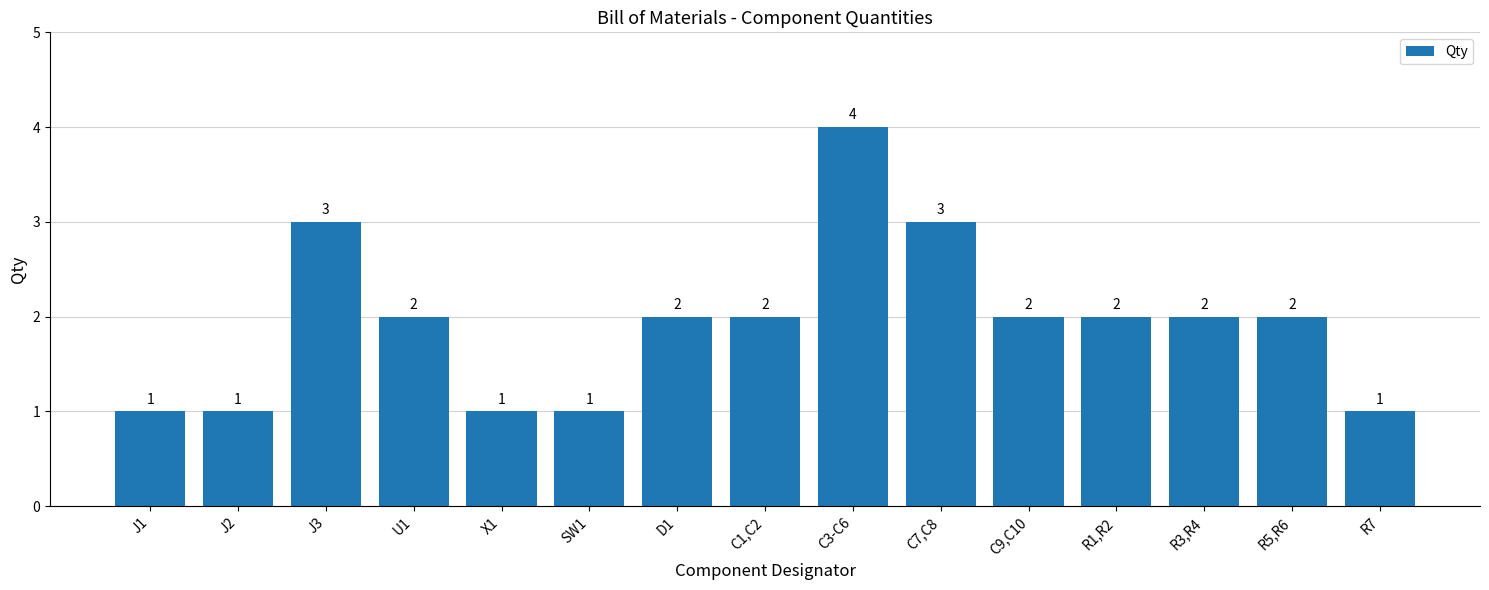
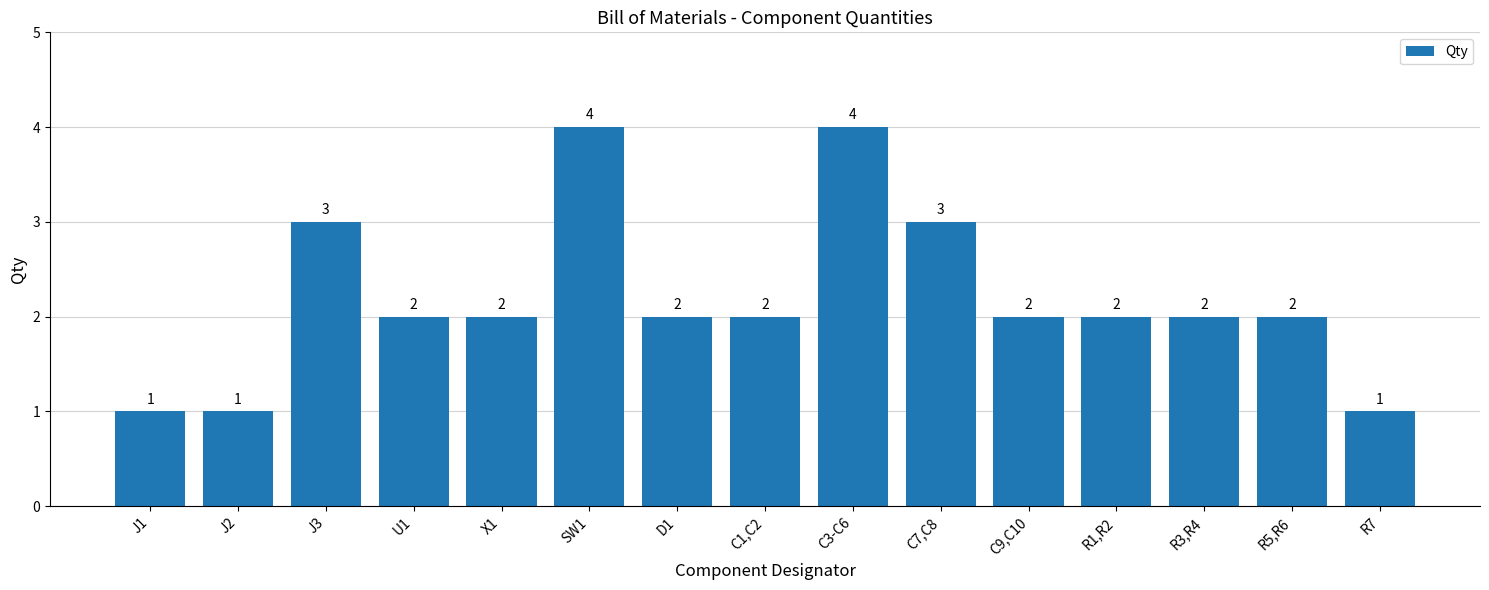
X1: 1 -> 2
SW1: 1 -> 4
